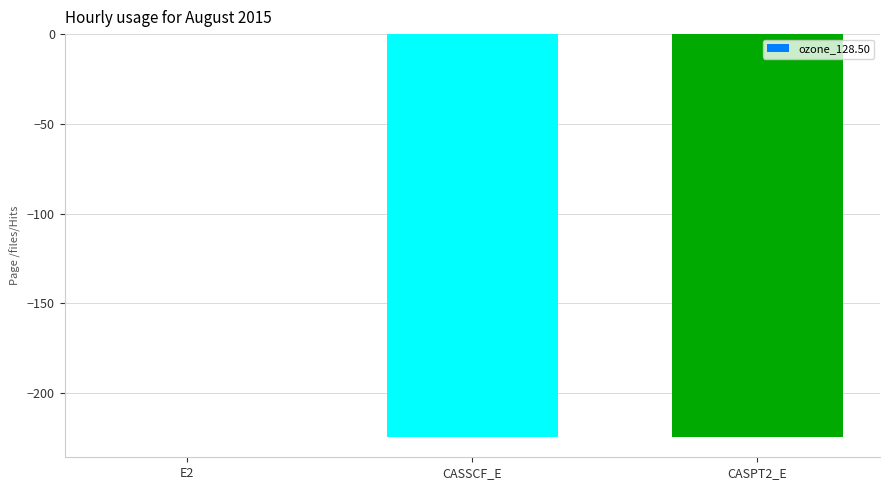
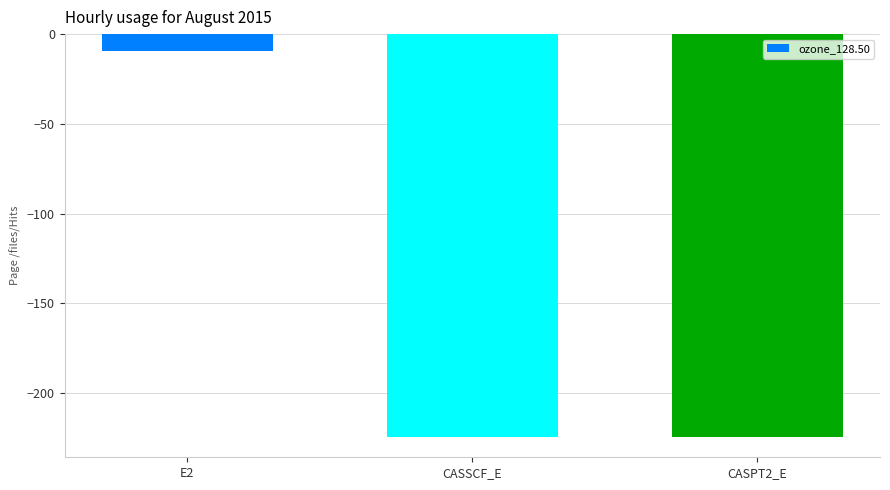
E2: 0 -> -9
